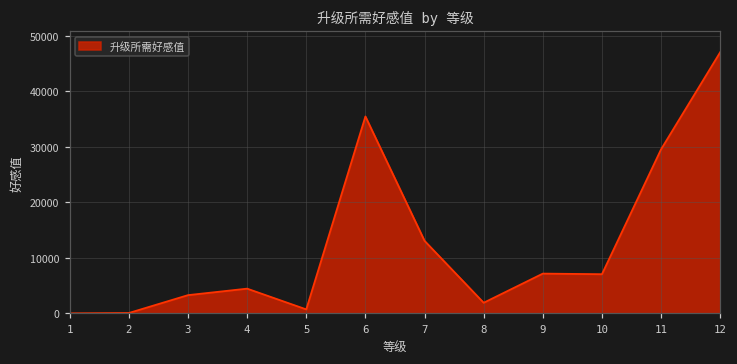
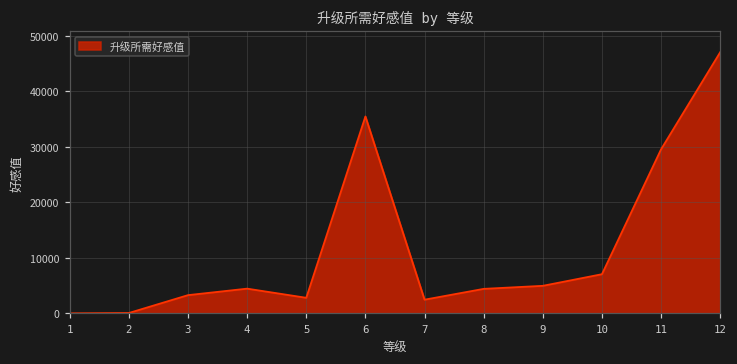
5: 1000 -> 3000
7: 13000 -> 2000
8: 2000 -> 4000
9: 7000 -> 5000
